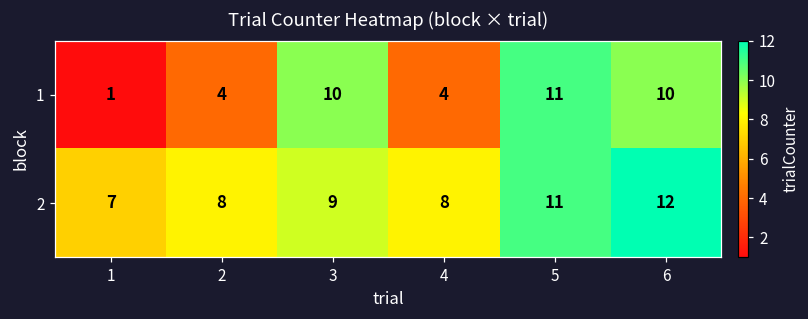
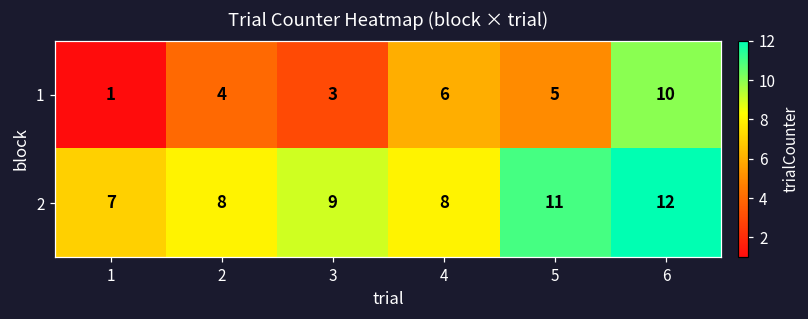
1, 3: 10 -> 3
1, 4: 4 -> 6
1, 5: 11 -> 5
